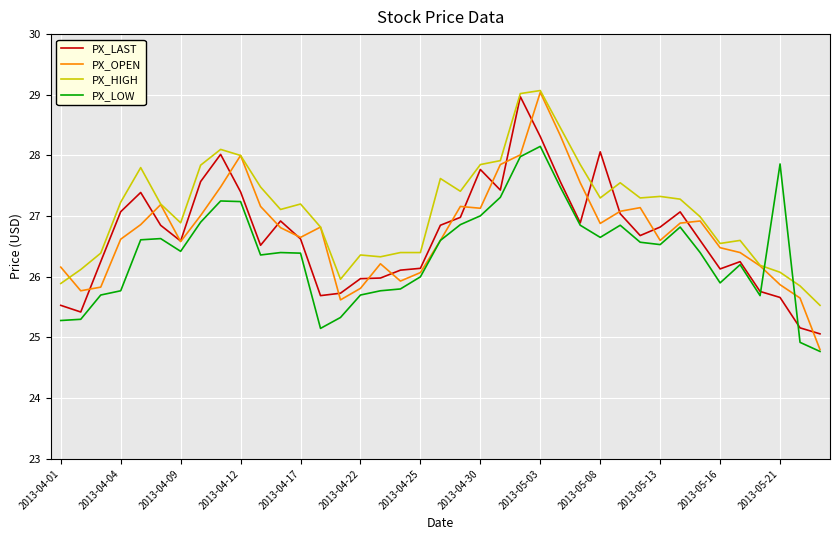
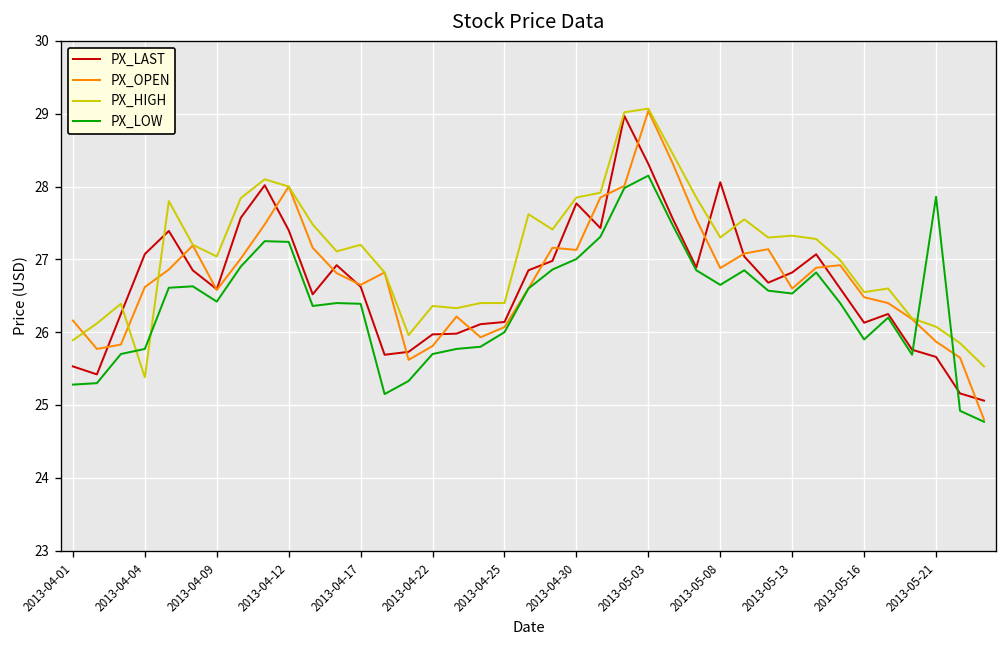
PX_HIGH, 2013-04-04: 27.2 -> 25.4
PX_HIGH, 2013-04-09: 26.9 -> 27.0
